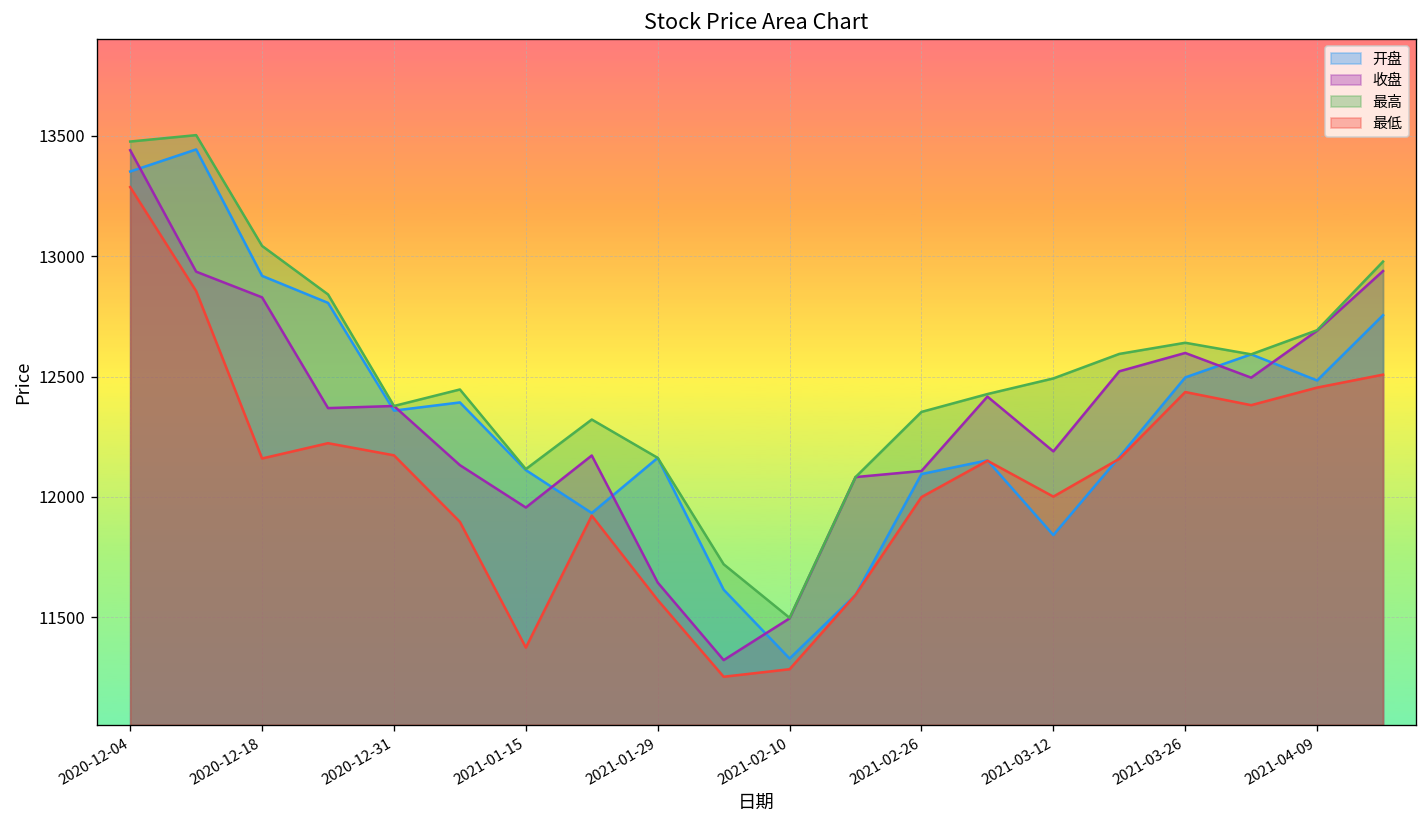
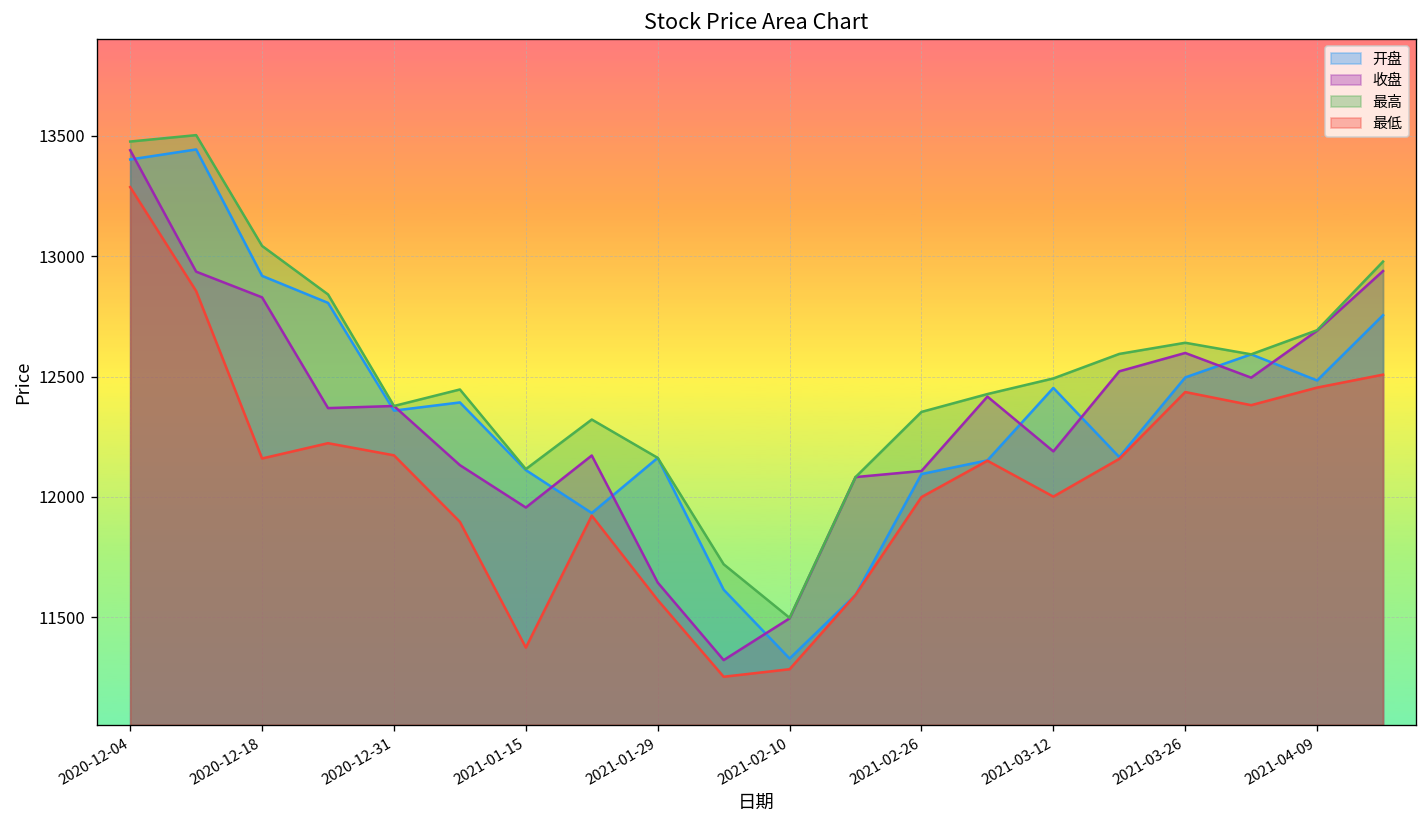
开盘, 2020-12-04: 13350 -> 13400
开盘, 2021-03-12: 11840 -> 12450
